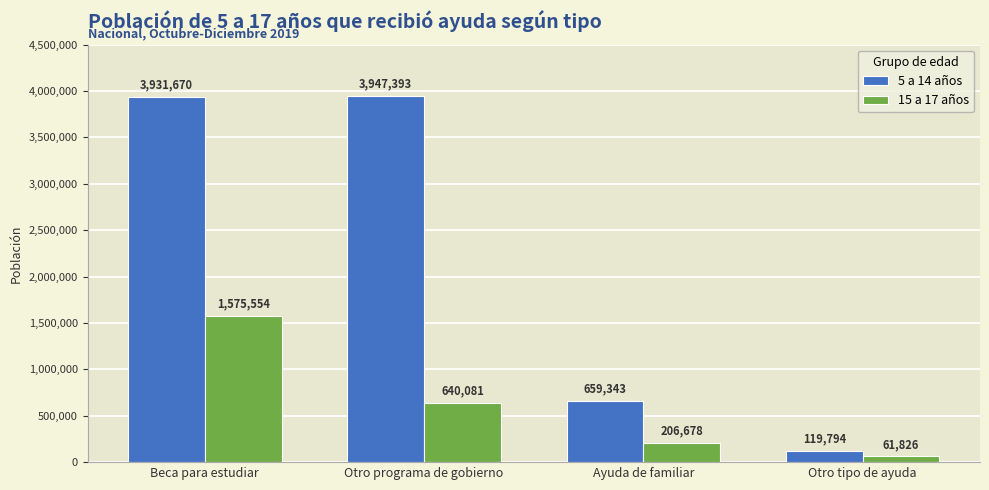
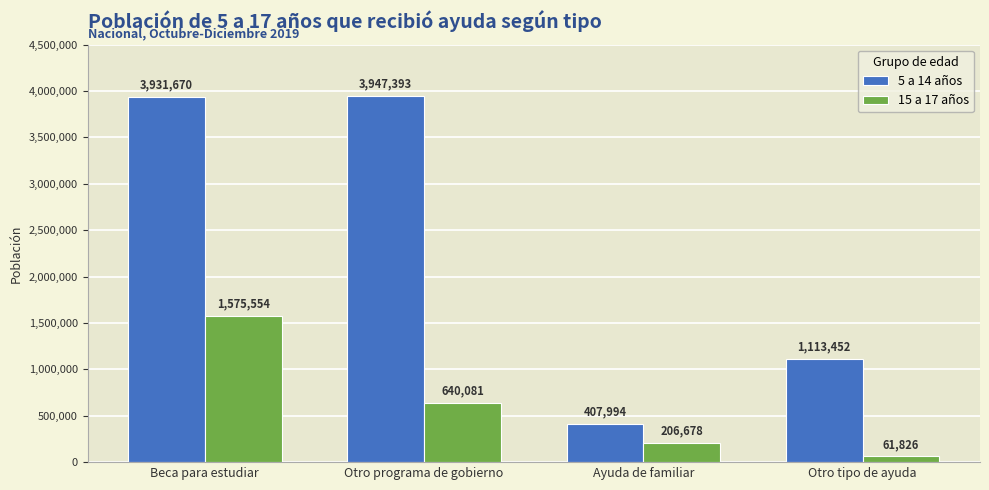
5 a 14 años, Ayuda de familiar: 659,343 -> 407,994
5 a 14 años, Otro tipo de ayuda: 119,794 -> 1,113,452
